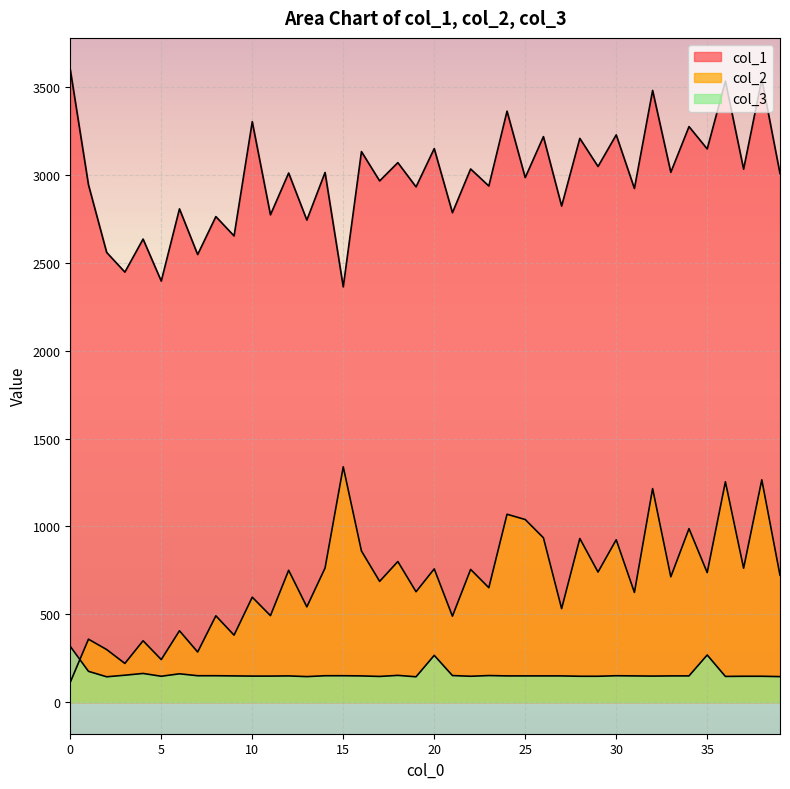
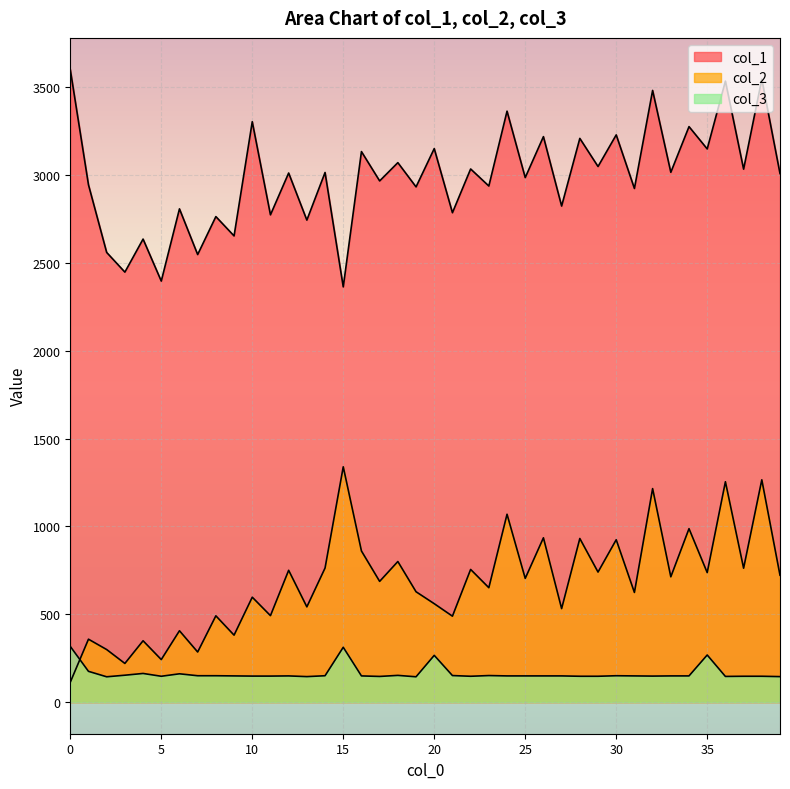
col_3, 15: 150 -> 310
col_2, 20: 760 -> 560
col_2, 25: 1040 -> 700
